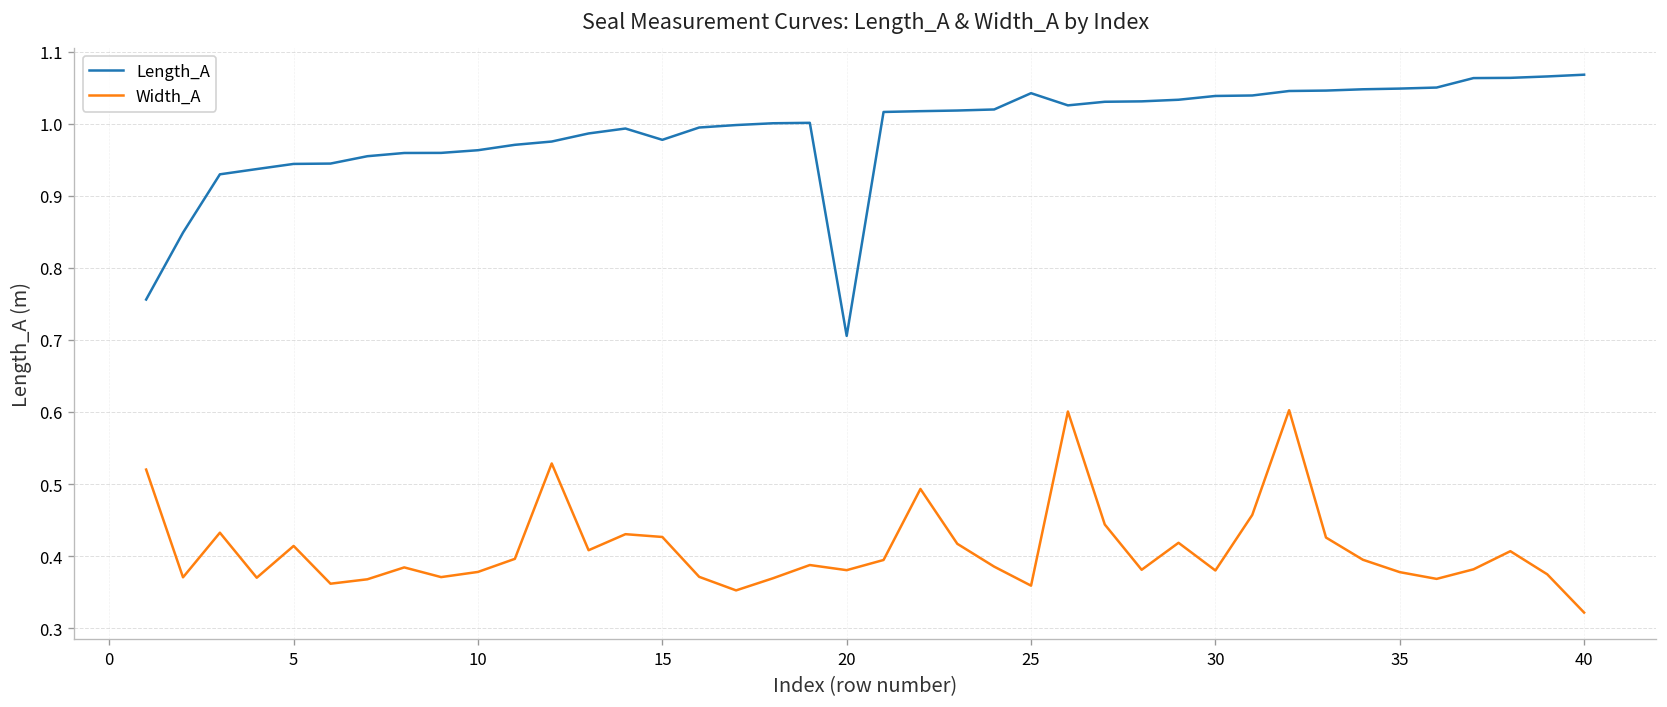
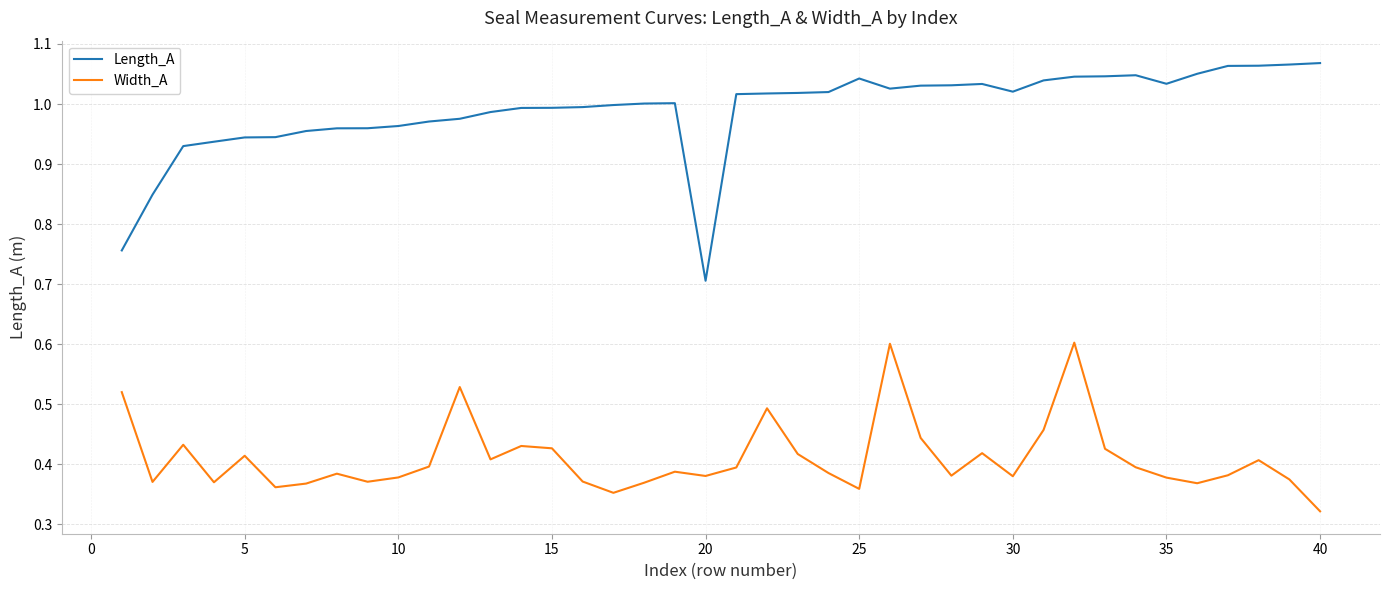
Length_A, 15: 0.98 -> 0.99
Length_A, 30: 1.04 -> 1.02
Length_A, 35: 1.05 -> 1.03
